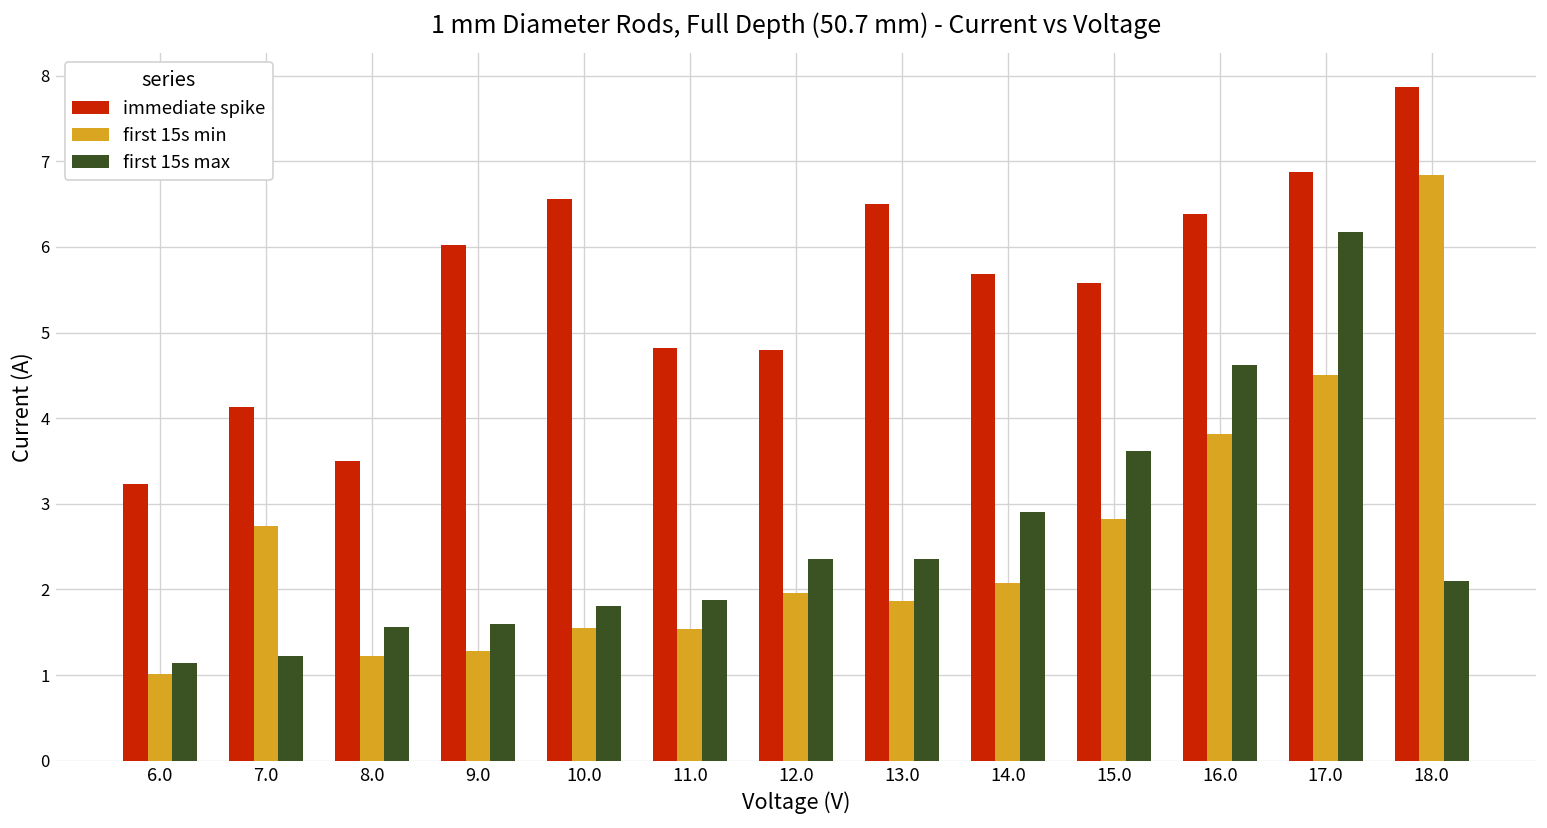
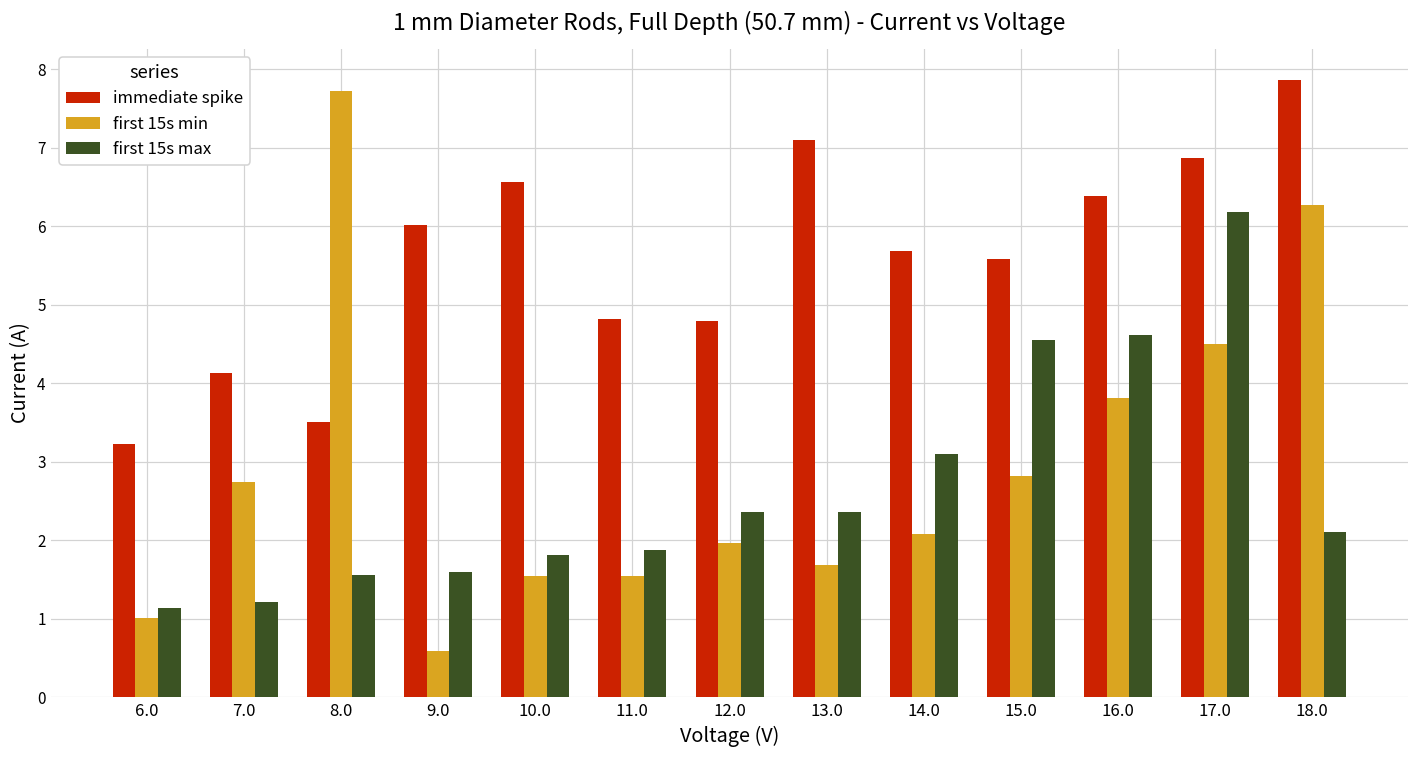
first 15s min, 8.0: 1.2 -> 7.7
first 15s min, 9.0: 1.3 -> 0.6
immediate spike, 13.0: 6.5 -> 7.1
first 15s min, 13.0: 1.9 -> 1.7
first 15s max, 14.0: 2.9 -> 3.1
first 15s max, 15.0: 3.6 -> 4.6
first 15s min, 18.0: 6.8 -> 6.3
